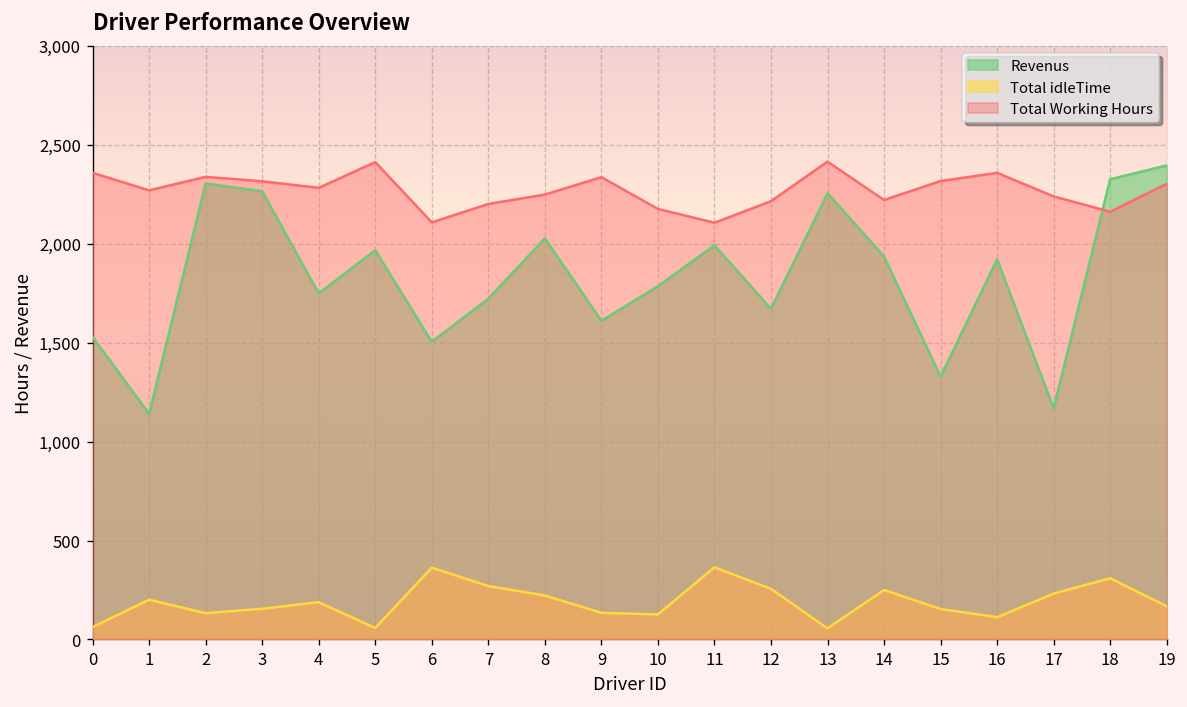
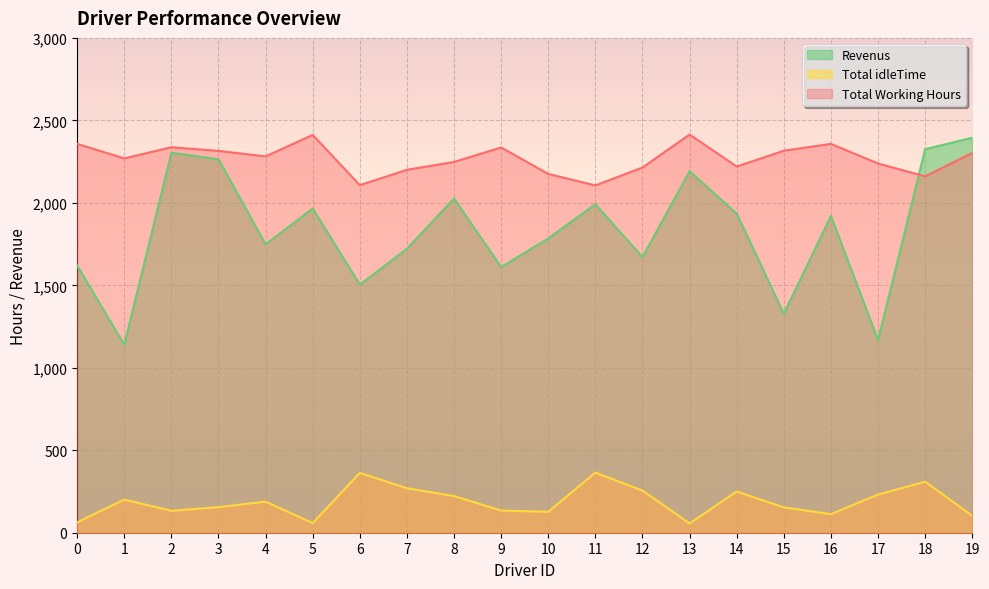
Revenus, 0: 1,530 -> 1,620
Revenus, 13: 2,250 -> 2,190
Total idleTime, 19: 170 -> 100
